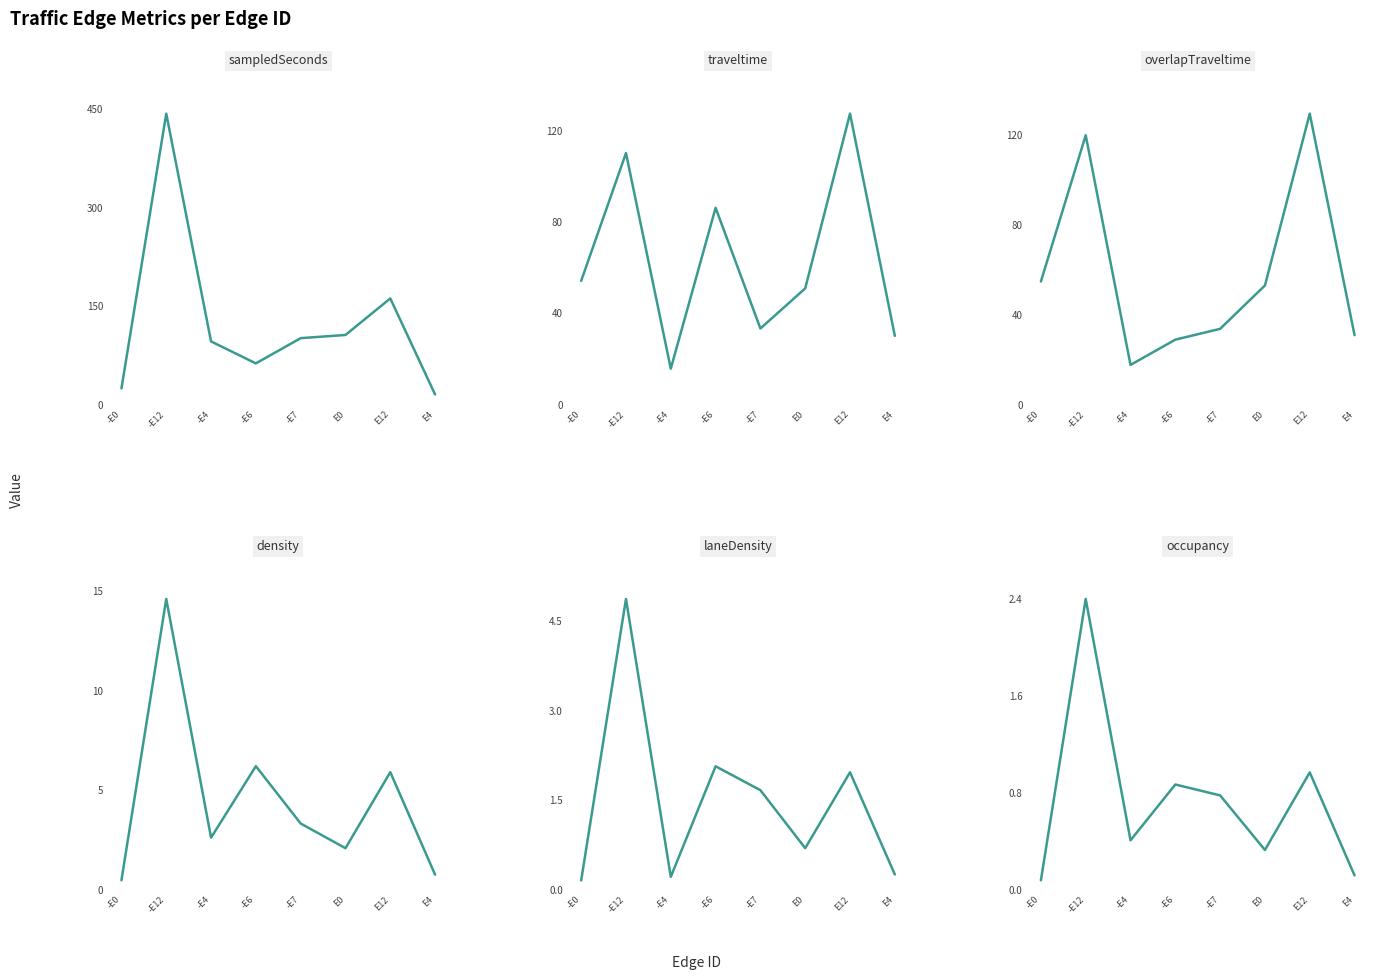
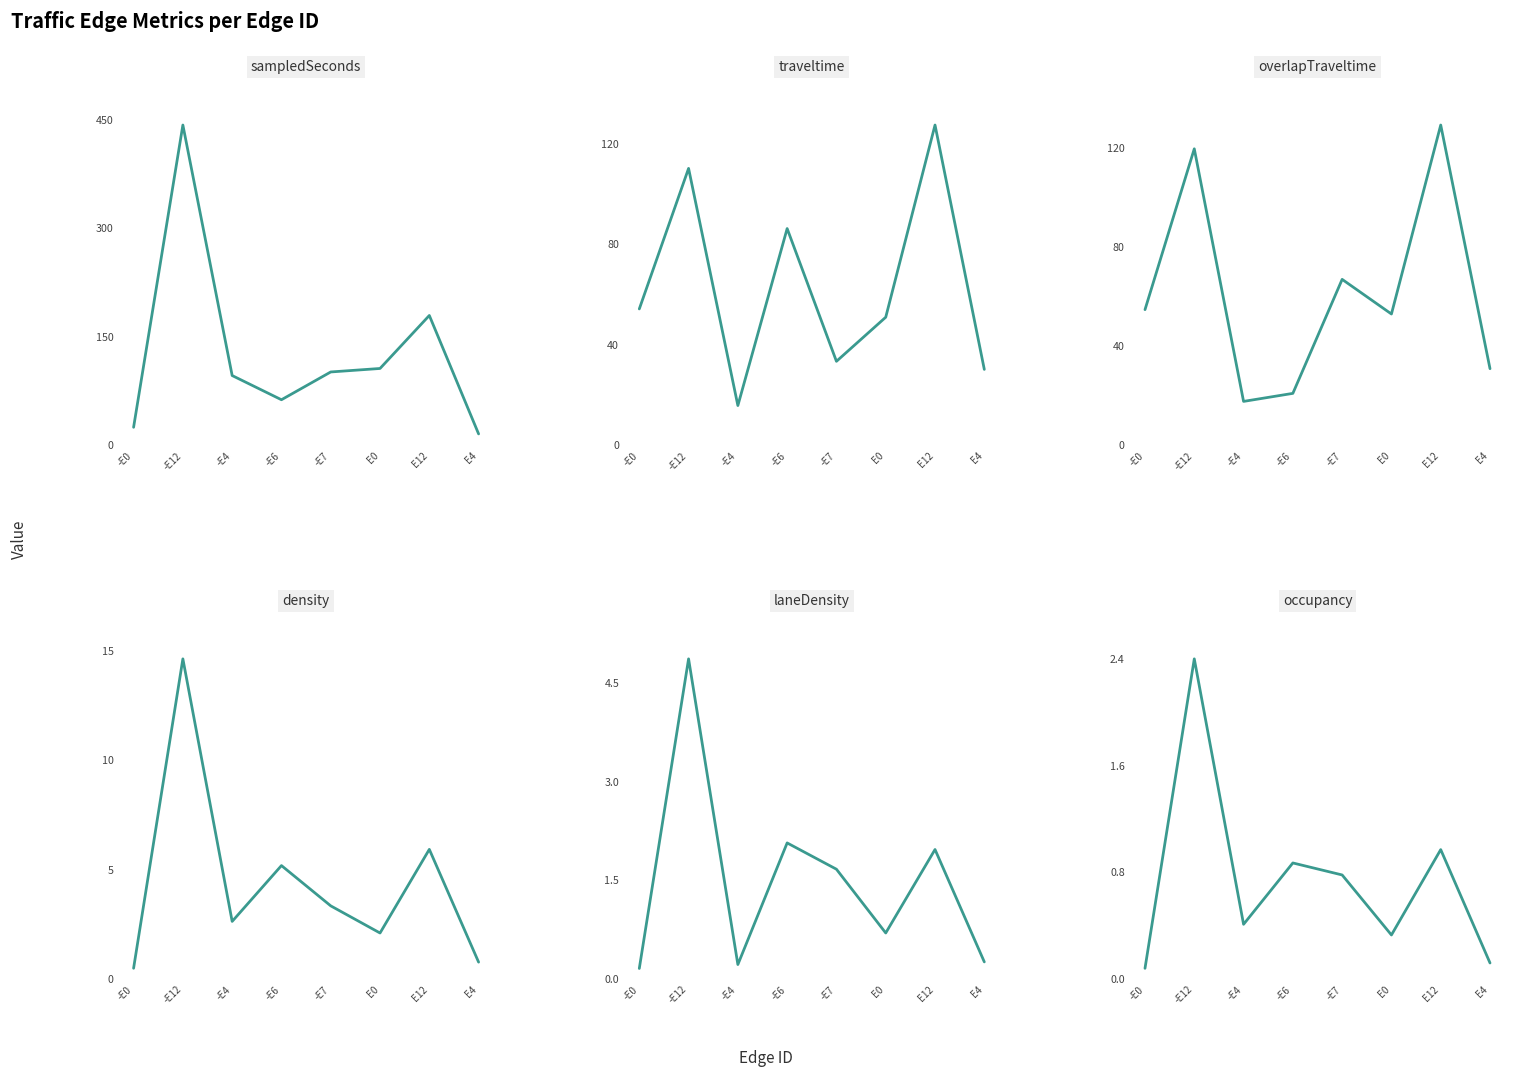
sampledSeconds, E12: 160 -> 180
overlapTraveltime, -E6: 29 -> 21
overlapTraveltime, -E7: 34 -> 67
density, -E6: 6.2 -> 5.2
